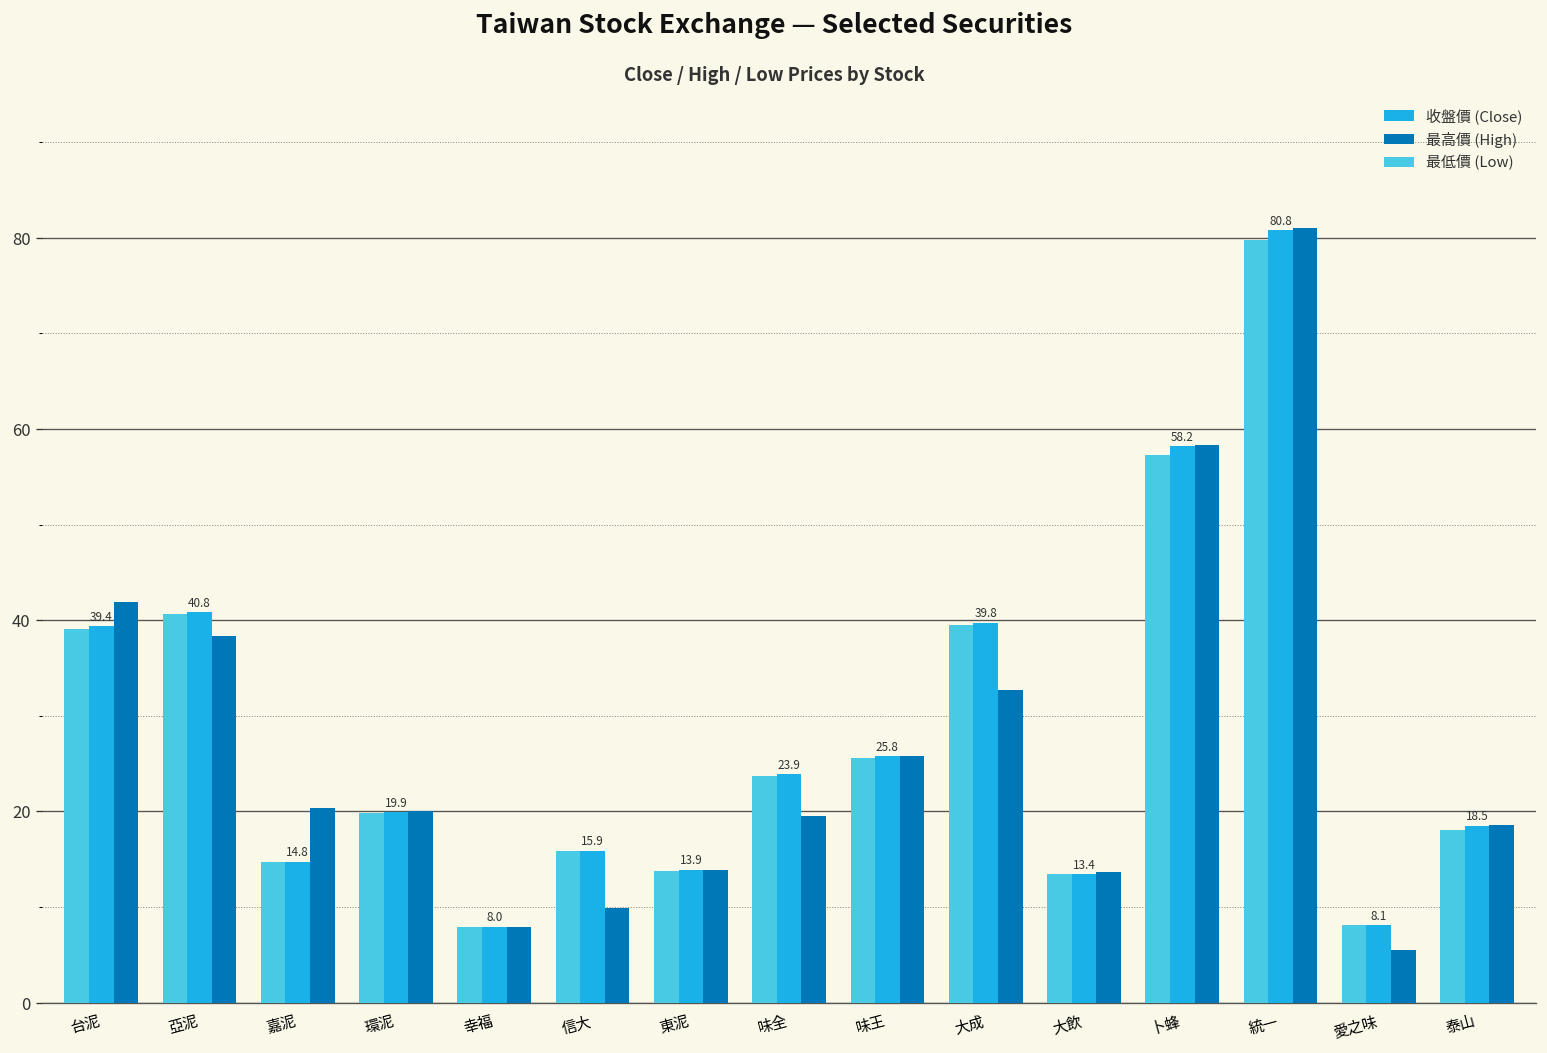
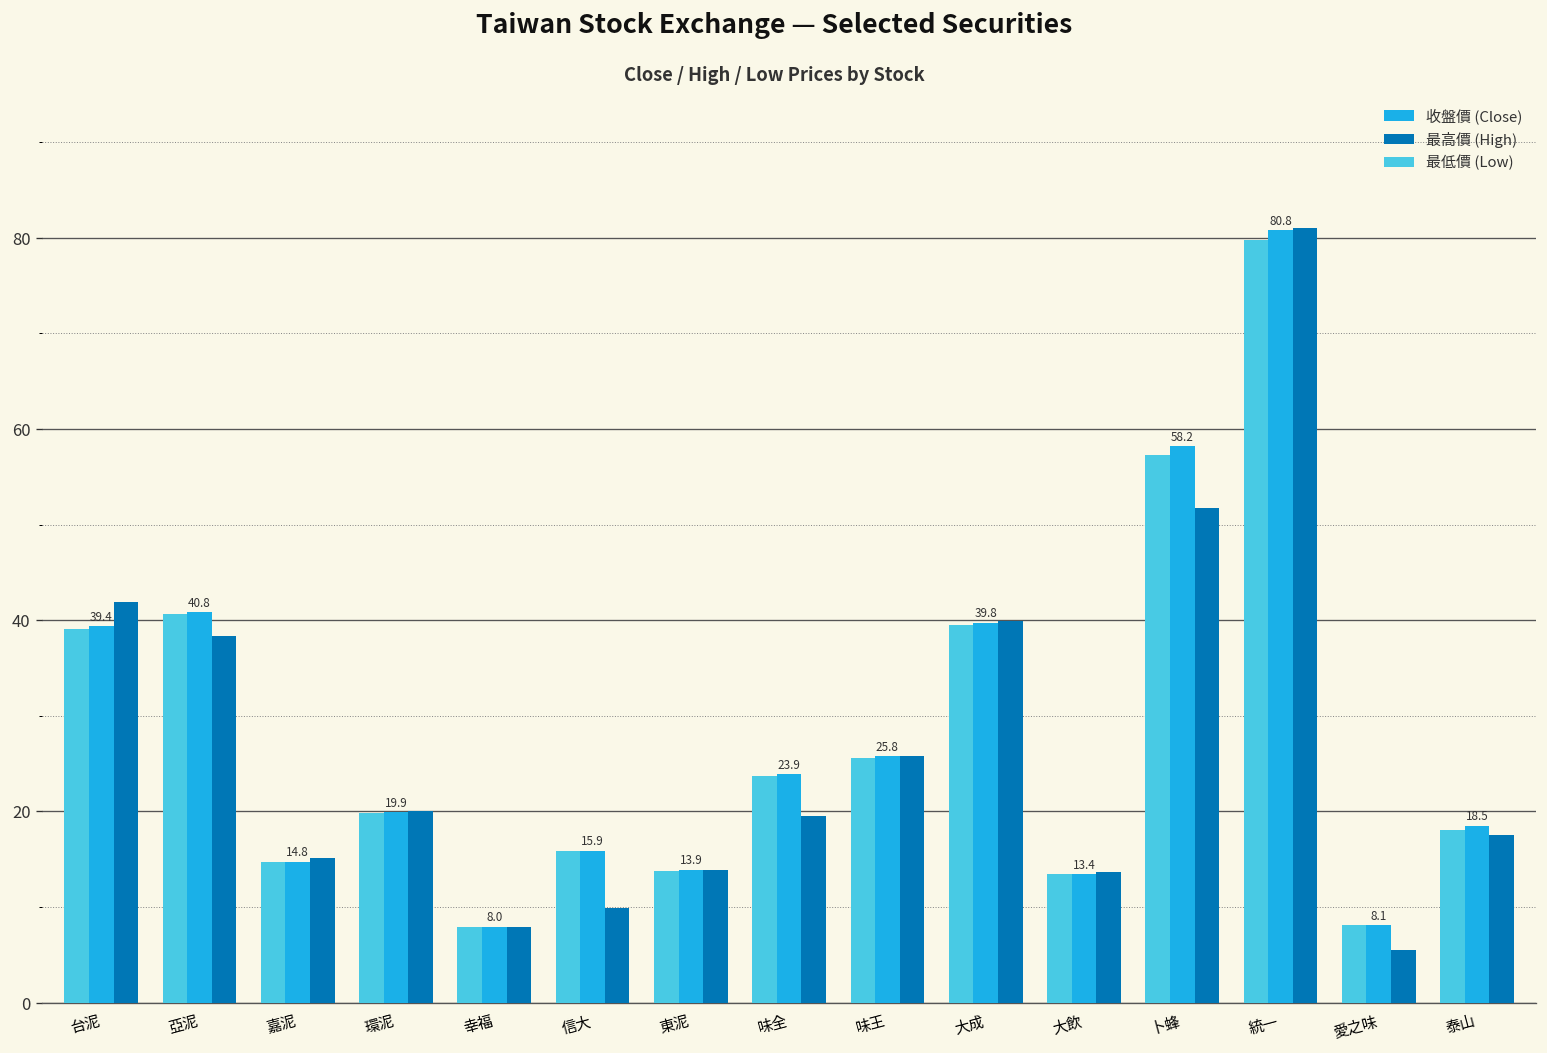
最高價 (High), 嘉泥: 20 -> 15
最高價 (High), 大成: 33 -> 40
最高價 (High), 卜蜂: 58 -> 52
最高價 (High), 泰山: 19 -> 18
